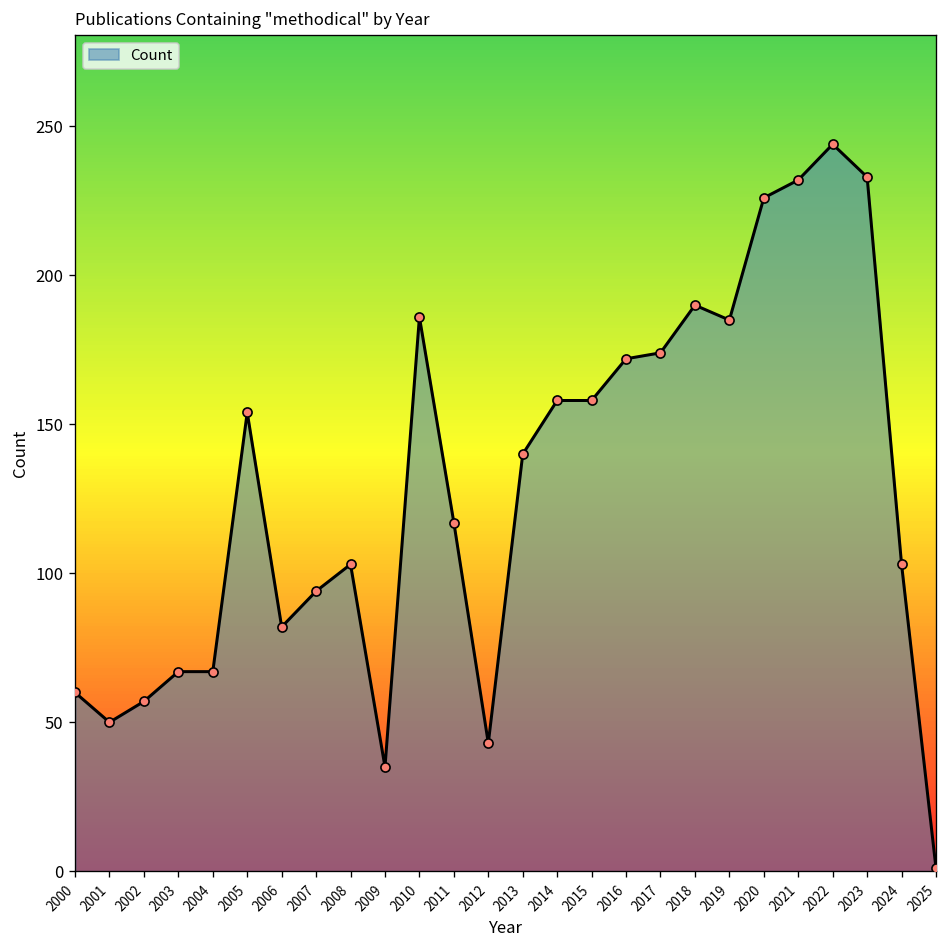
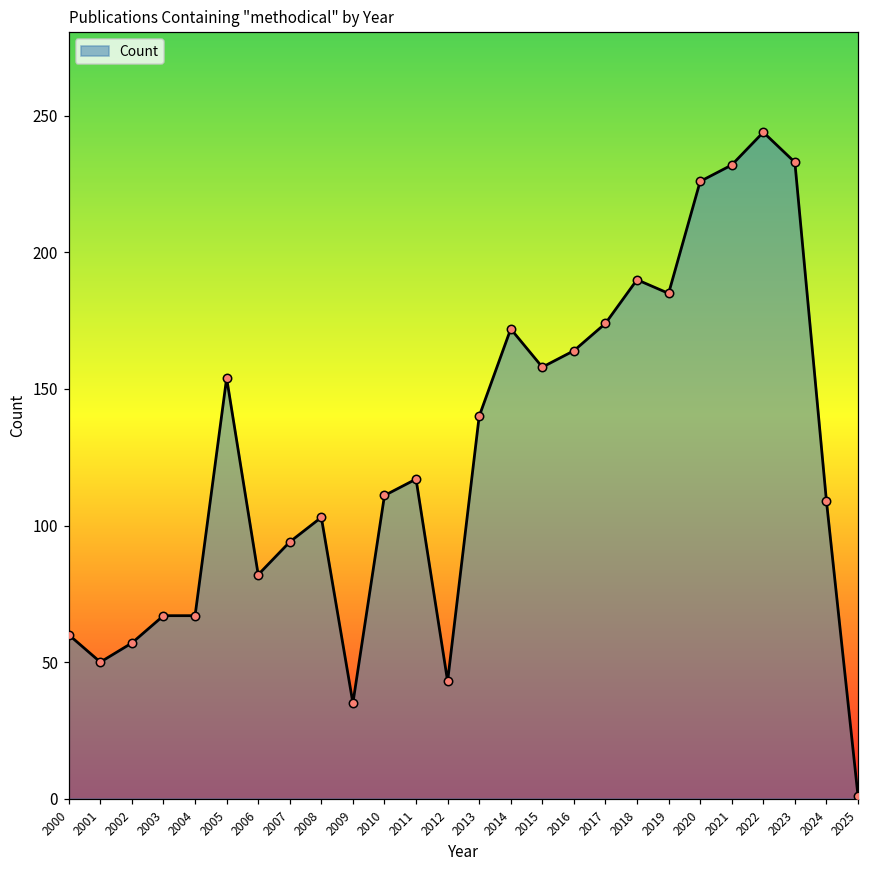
2010: 186 -> 111
2014: 158 -> 172
2016: 172 -> 164
2024: 103 -> 109
